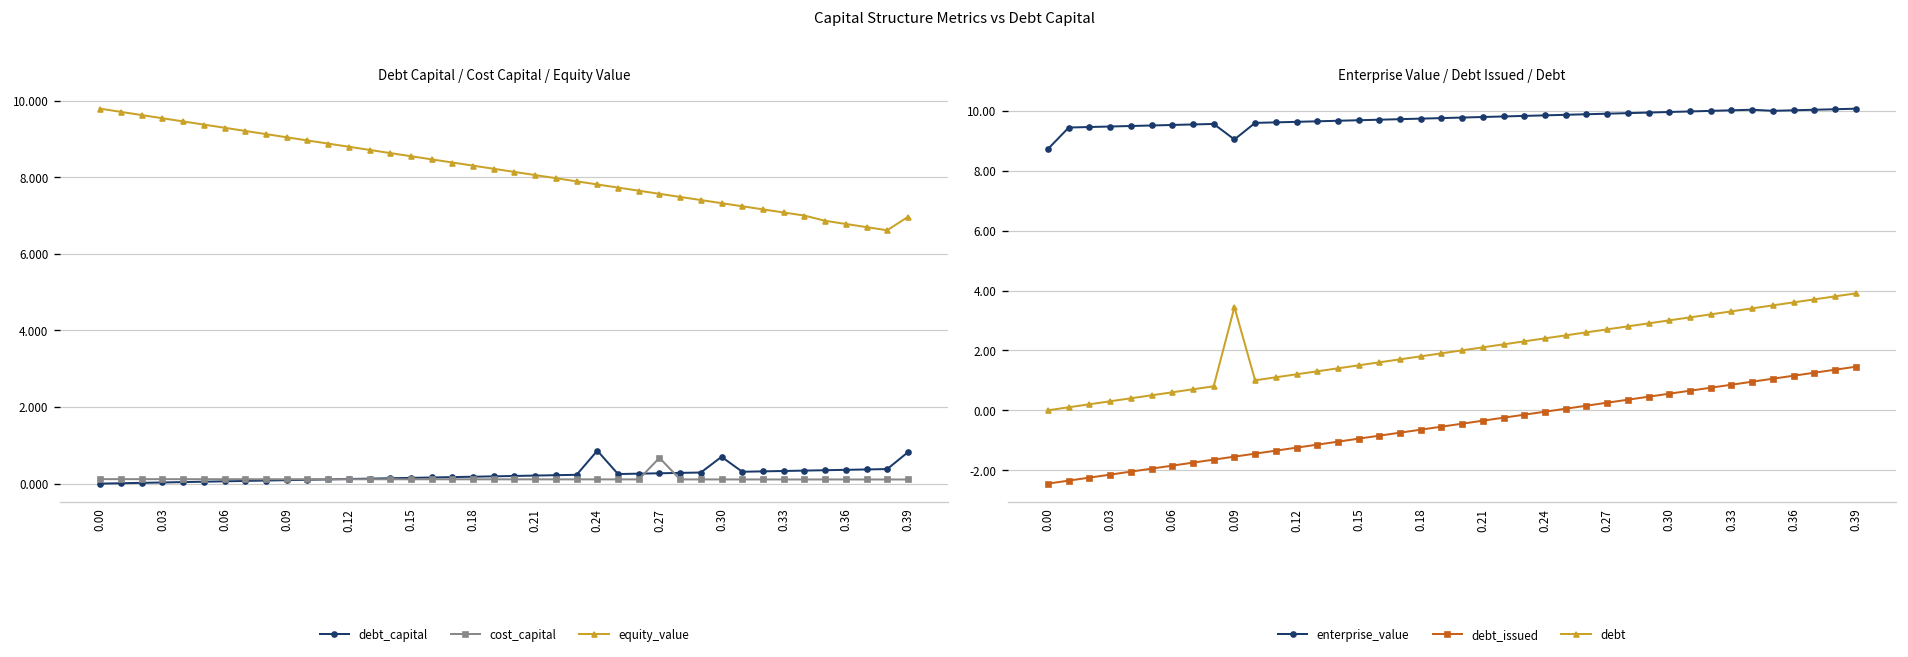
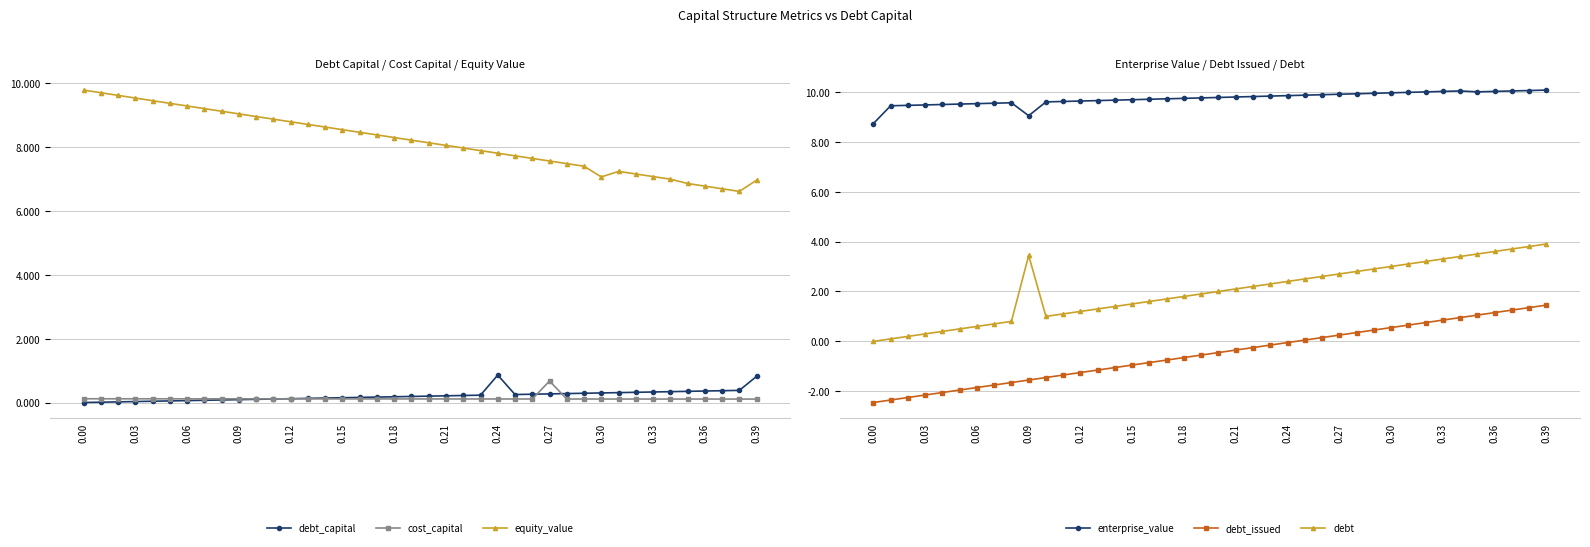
Debt Capital / Cost Capital / Equity Value, debt_capital, 0.30: 0.7 -> 0.3
Debt Capital / Cost Capital / Equity Value, equity_value, 0.30: 7.3 -> 7.1
